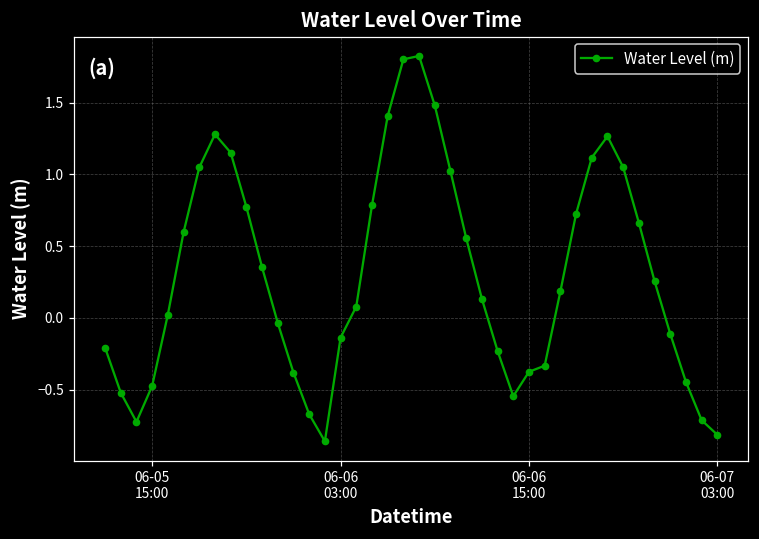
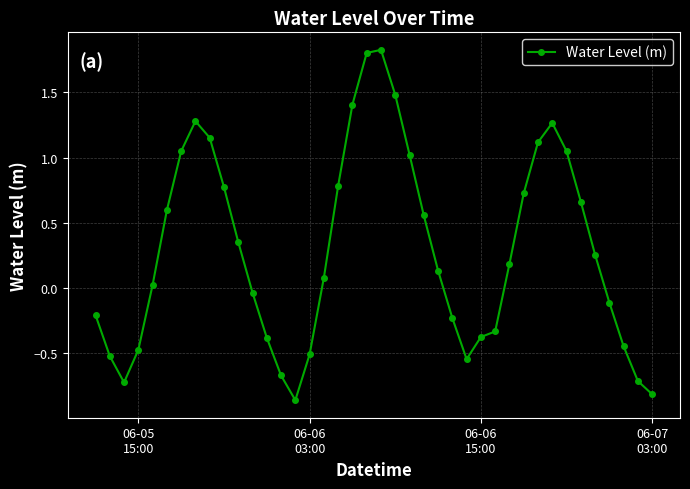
06-06 03:00: -0.14 -> -0.51
